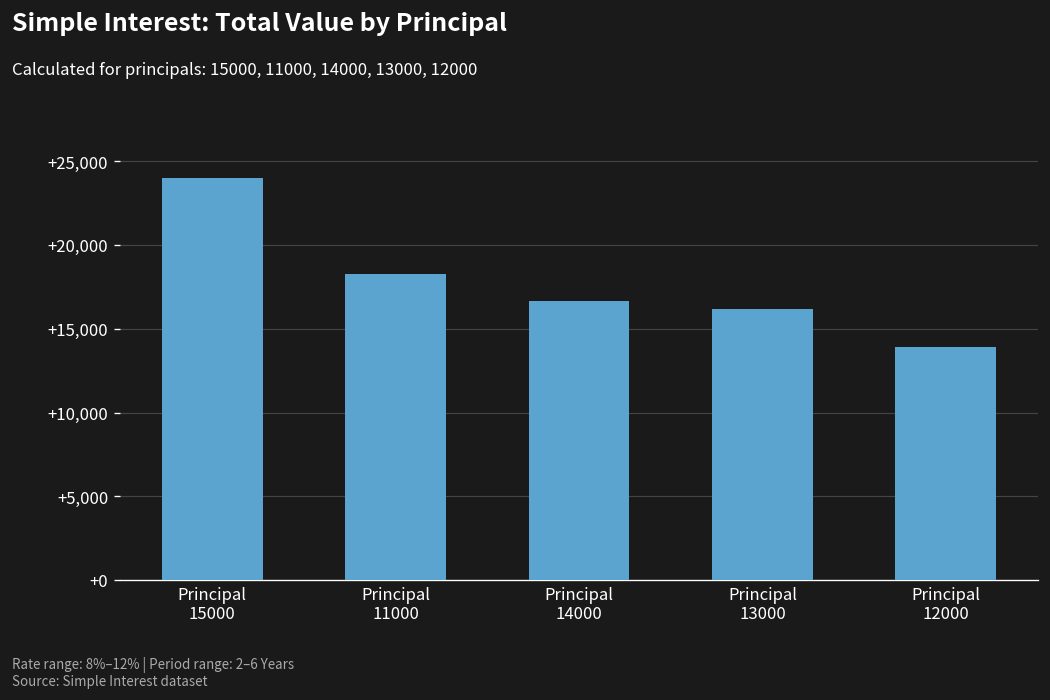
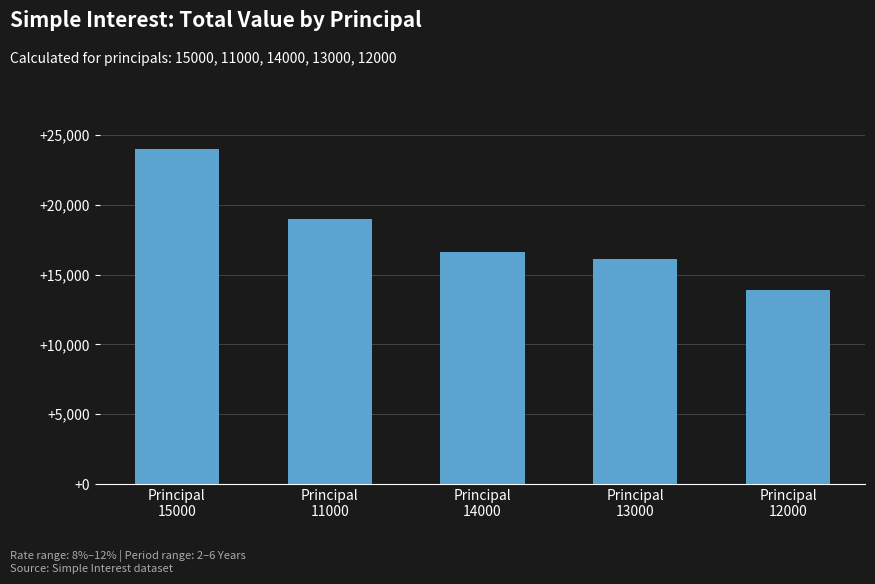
Principal 11000: +18,300 -> +19,000
